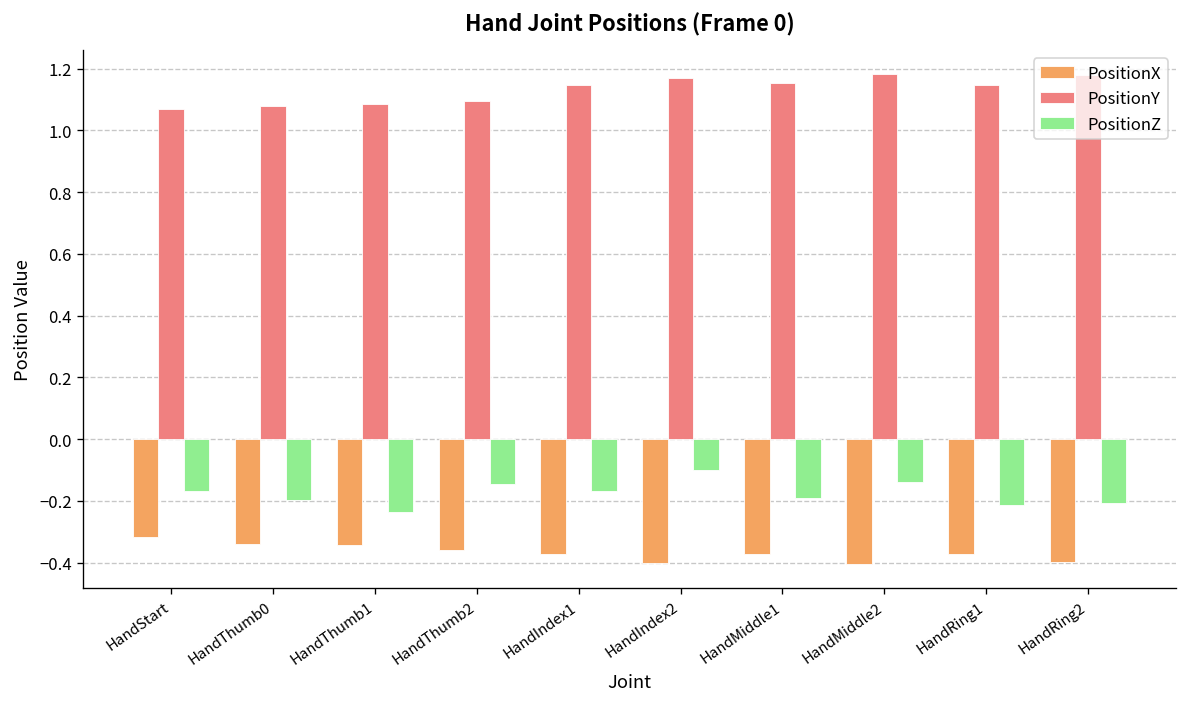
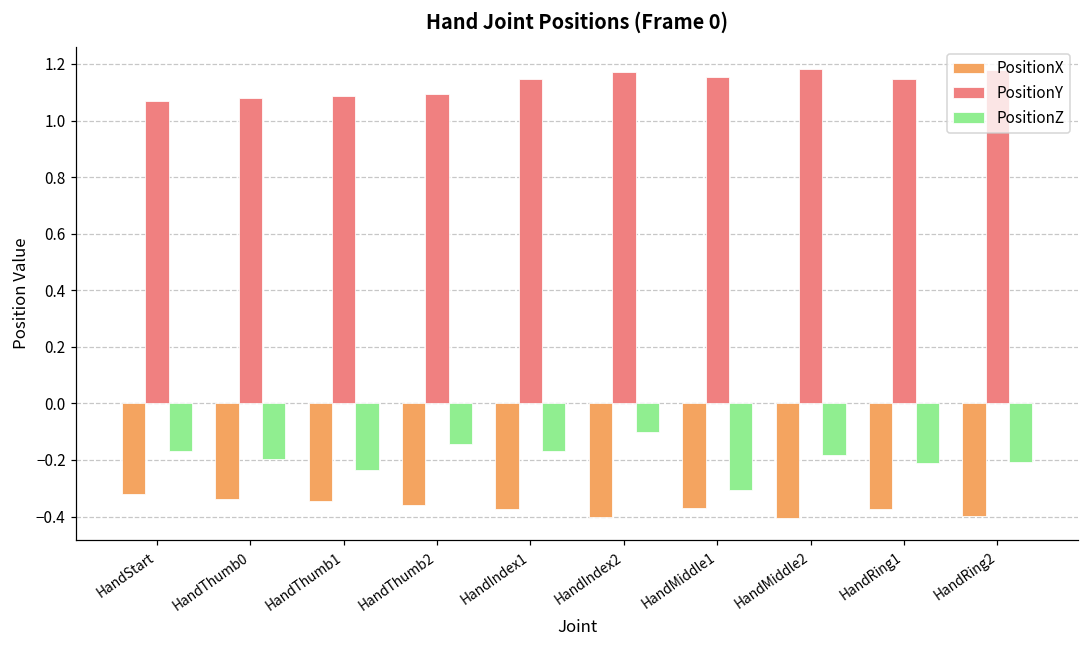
PositionZ, HandMiddle1: -0.19 -> -0.31
PositionZ, HandMiddle2: -0.14 -> -0.18
